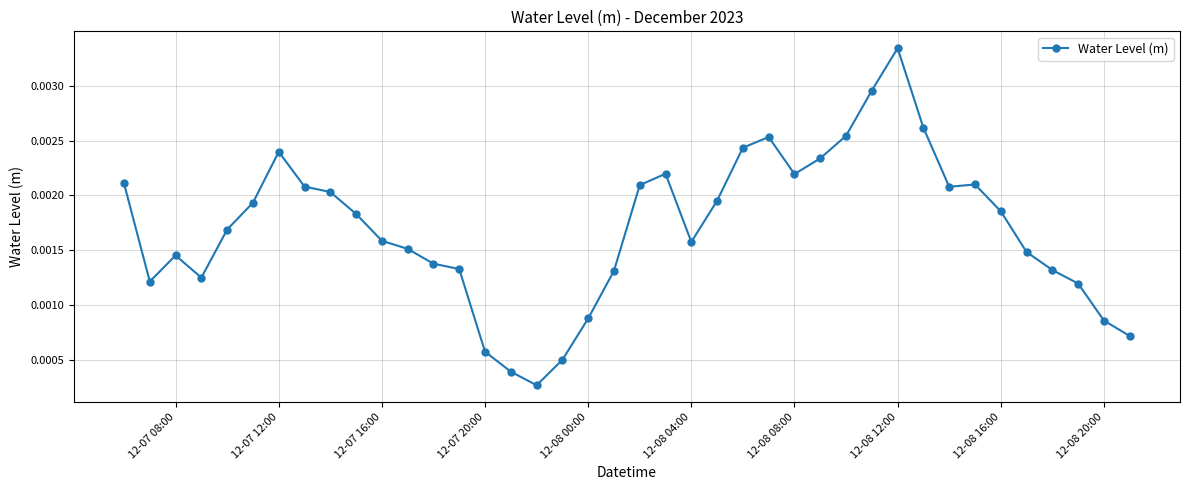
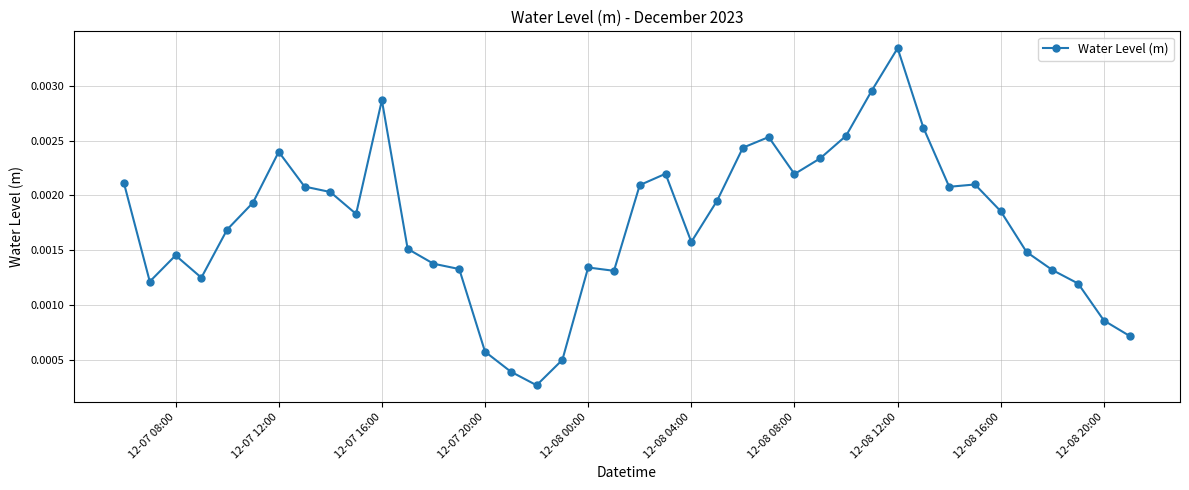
12-07 16:00: 0.00159 -> 0.00287
12-08 00:00: 0.00088 -> 0.00134
